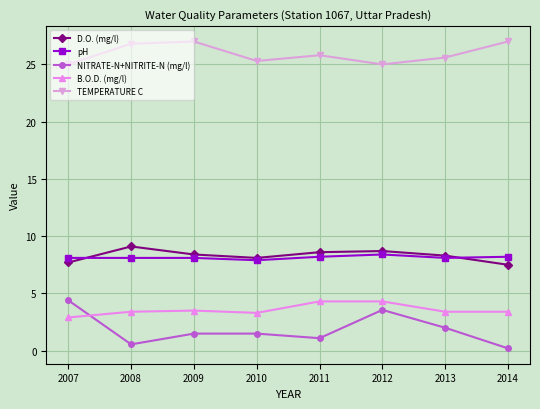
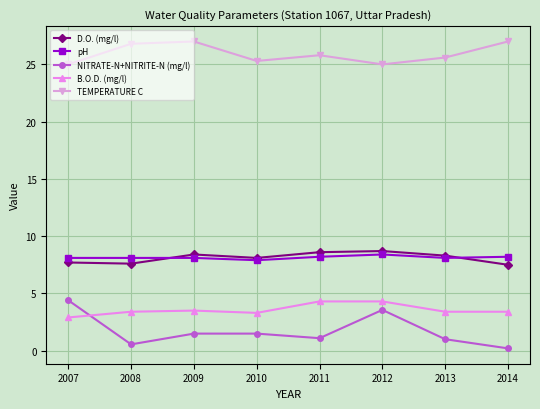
D.O. (mg/l), 2008: 9.1 -> 7.6
NITRATE-N+NITRITE-N (mg/l), 2013: 2 -> 1
